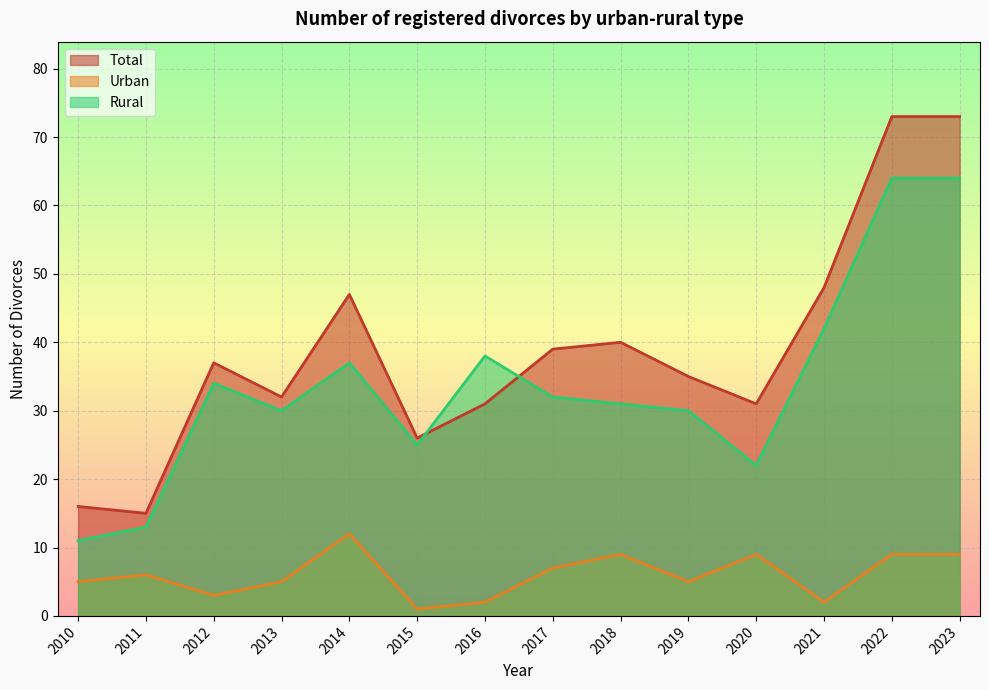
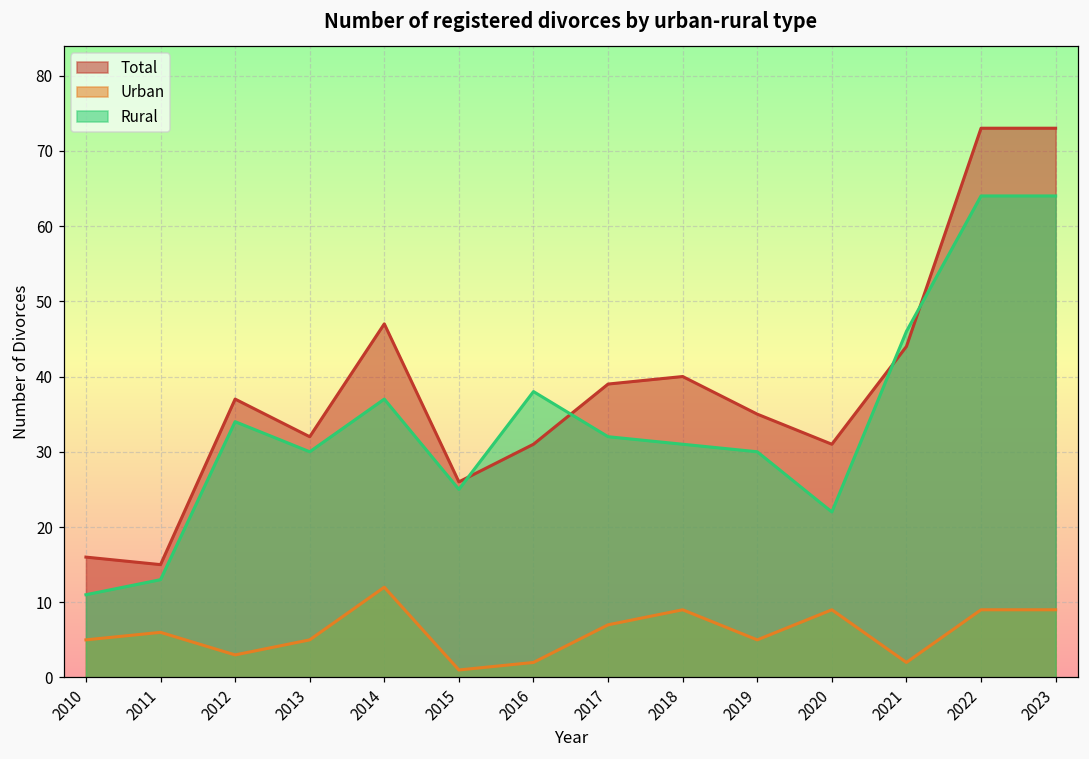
Total, 2021: 48 -> 44
Rural, 2021: 42 -> 46
